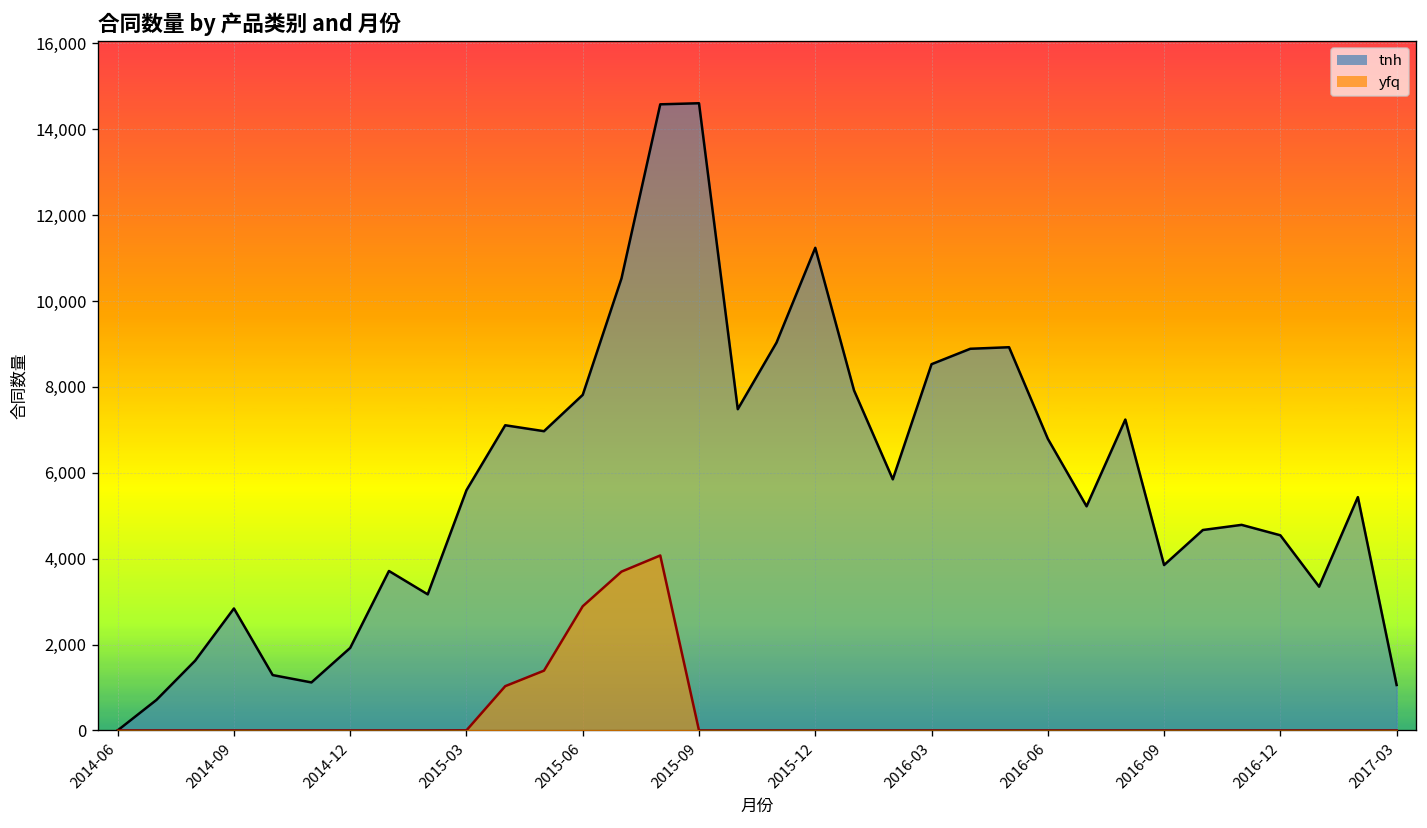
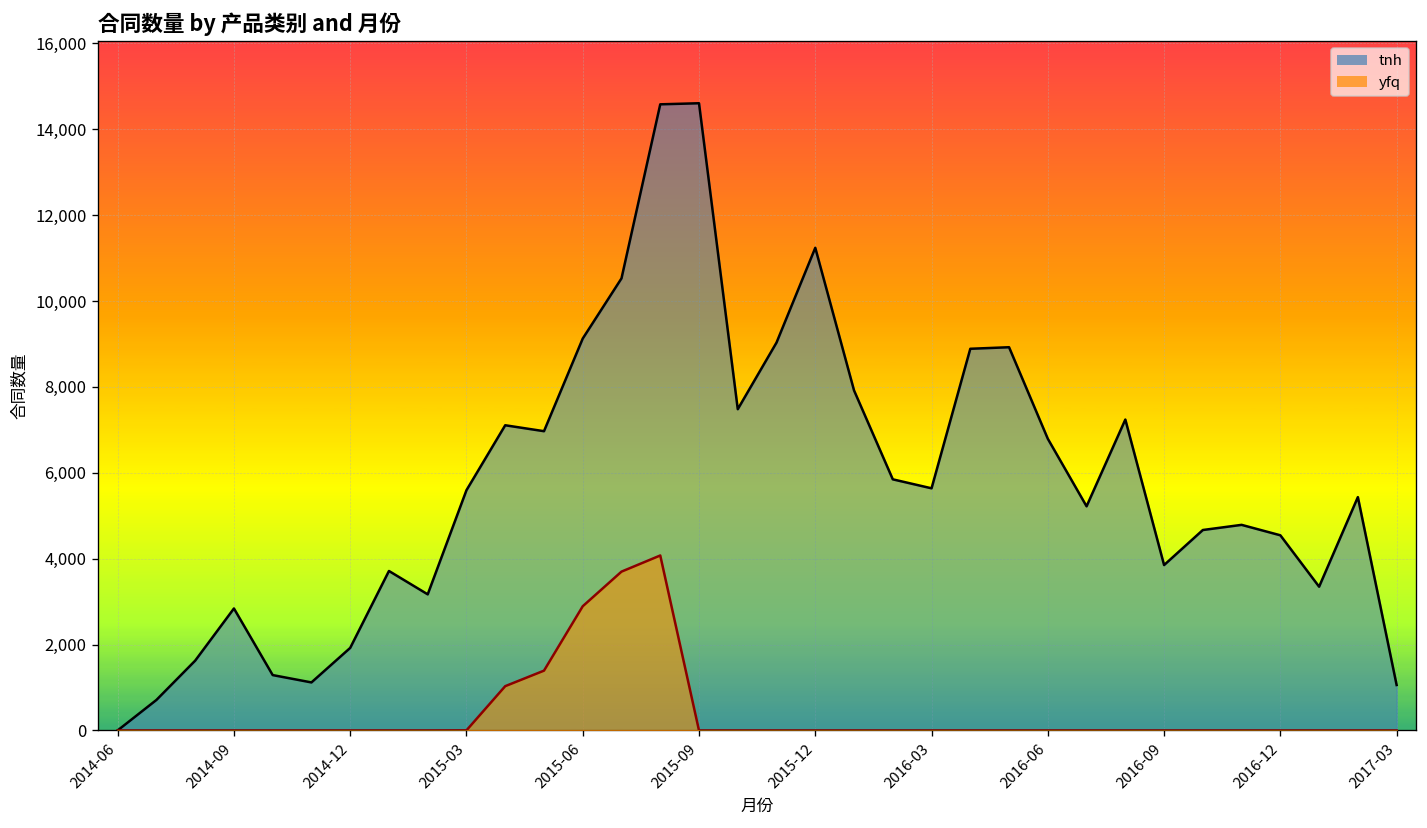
tnh, 2015-06: 7,800 -> 9,100
tnh, 2016-03: 8,500 -> 5,600
